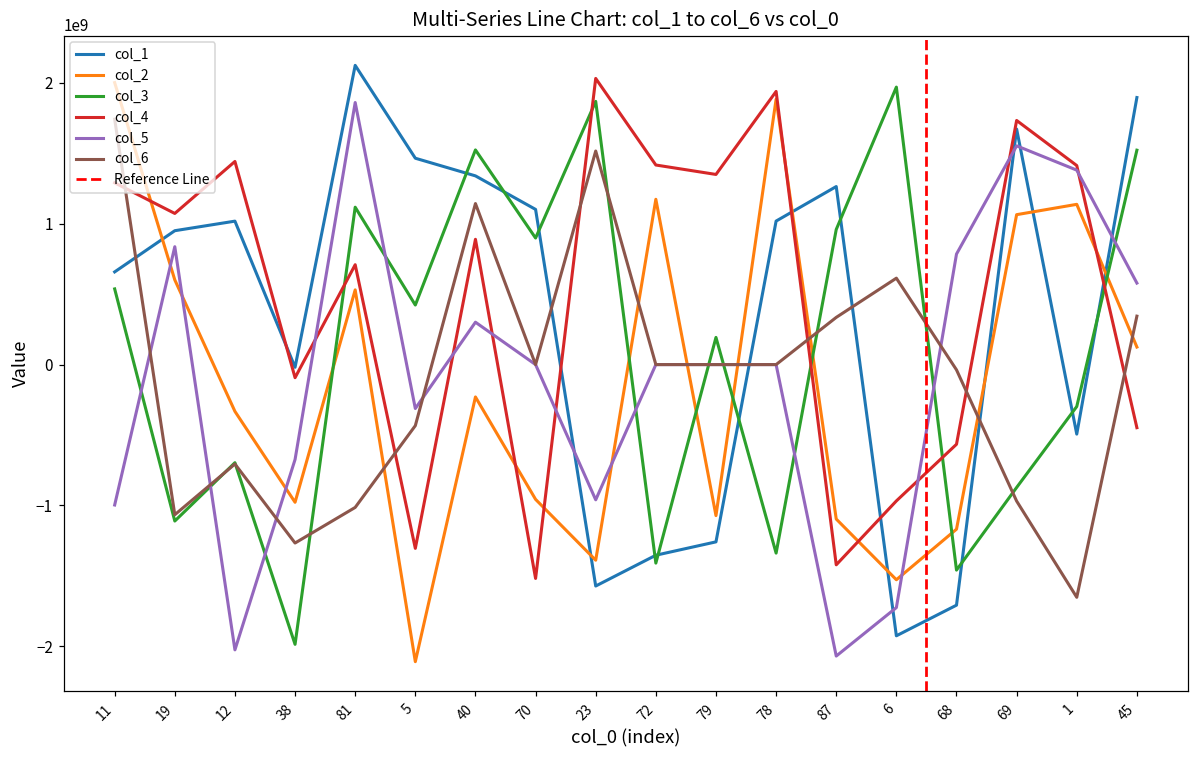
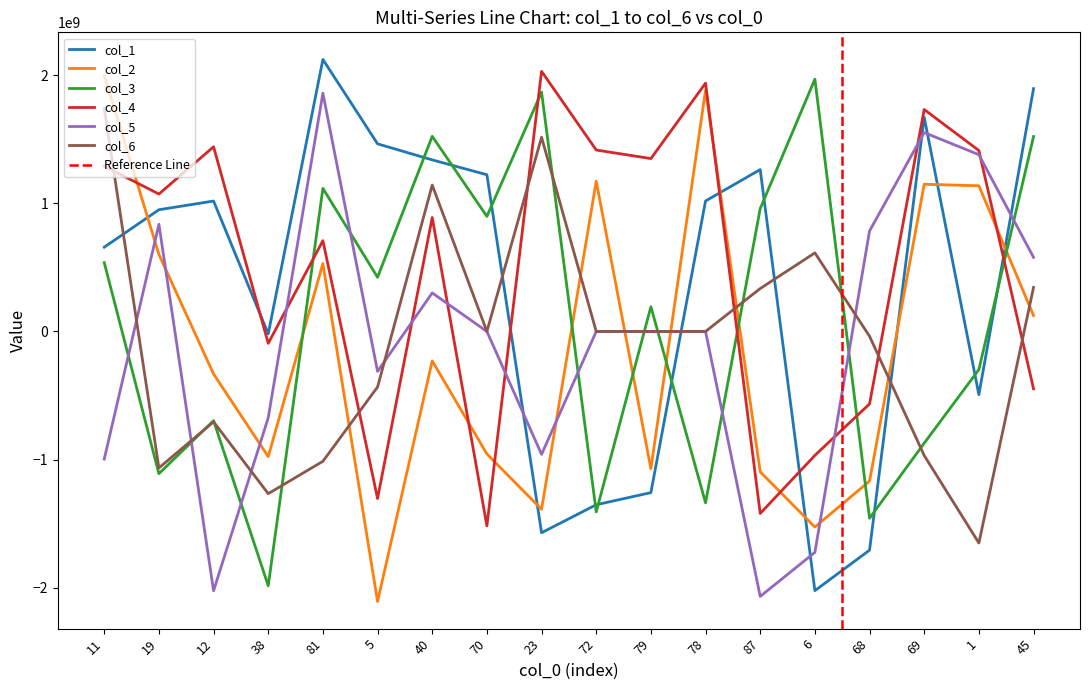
col_1, 70: 1100000000 -> 1220000000
col_1, 6: -1930000000 -> -2020000000
col_2, 69: 1060000000 -> 1150000000
